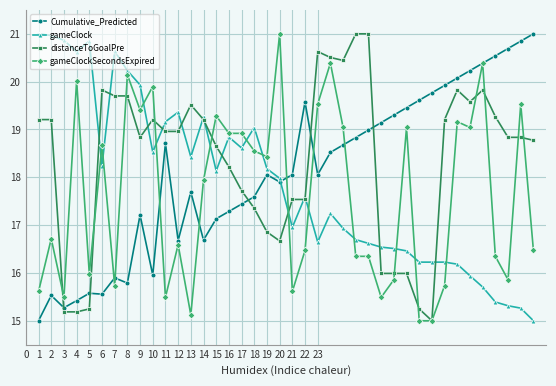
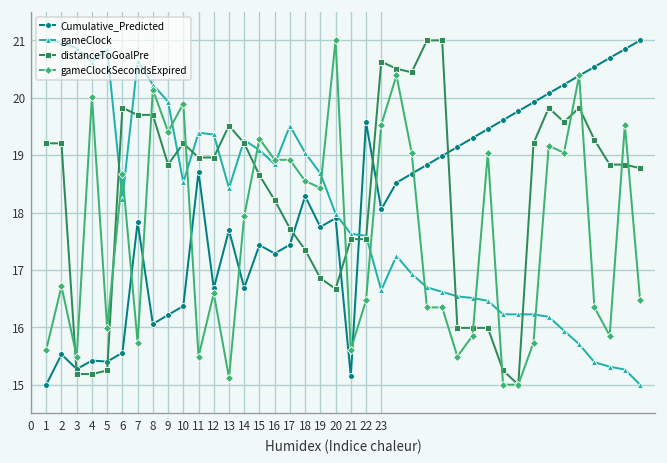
Cumulative_Predicted, 5: 15.6 -> 15.4
Cumulative_Predicted, 7: 15.9 -> 17.8
Cumulative_Predicted, 8: 15.8 -> 16.1
Cumulative_Predicted, 9: 17.2 -> 16.2
Cumulative_Predicted, 10: 16.0 -> 16.4
gameClock, 11: 19.2 -> 19.4
Cumulative_Predicted, 15: 17.1 -> 17.4
gameClock, 15: 18.1 -> 19.1
gameClock, 17: 18.6 -> 19.5
Cumulative_Predicted, 18: 17.6 -> 18.3
Cumulative_Predicted, 19: 18.1 -> 17.7
gameClock, 19: 18.2 -> 18.7
Cumulative_Predicted, 21: 18.1 -> 15.2
gameClock, 21: 17.0 -> 17.6
